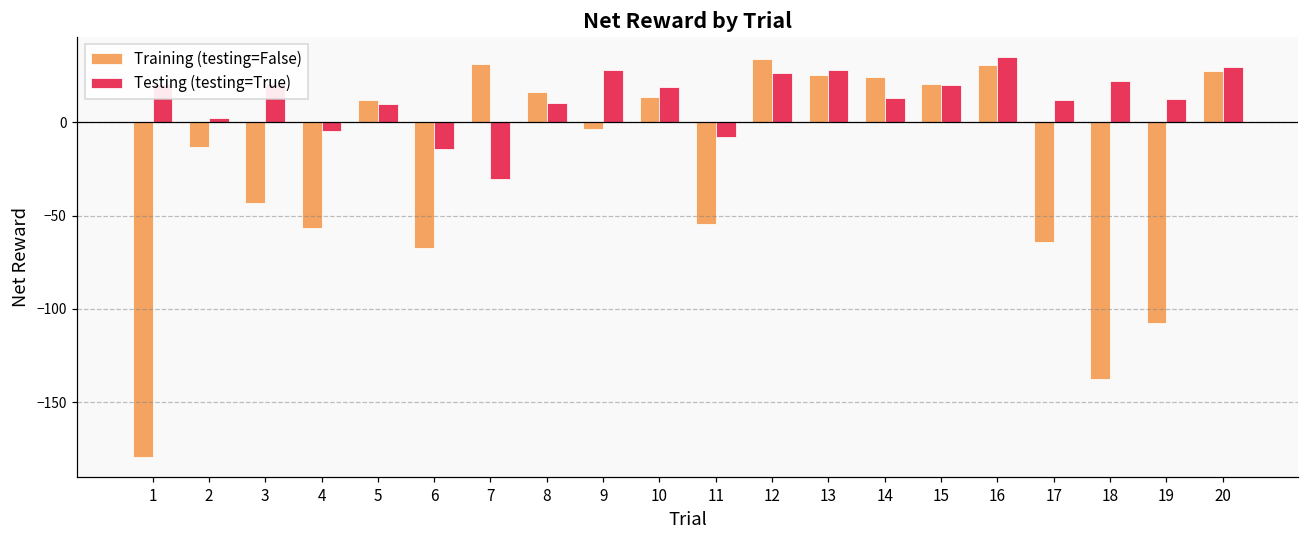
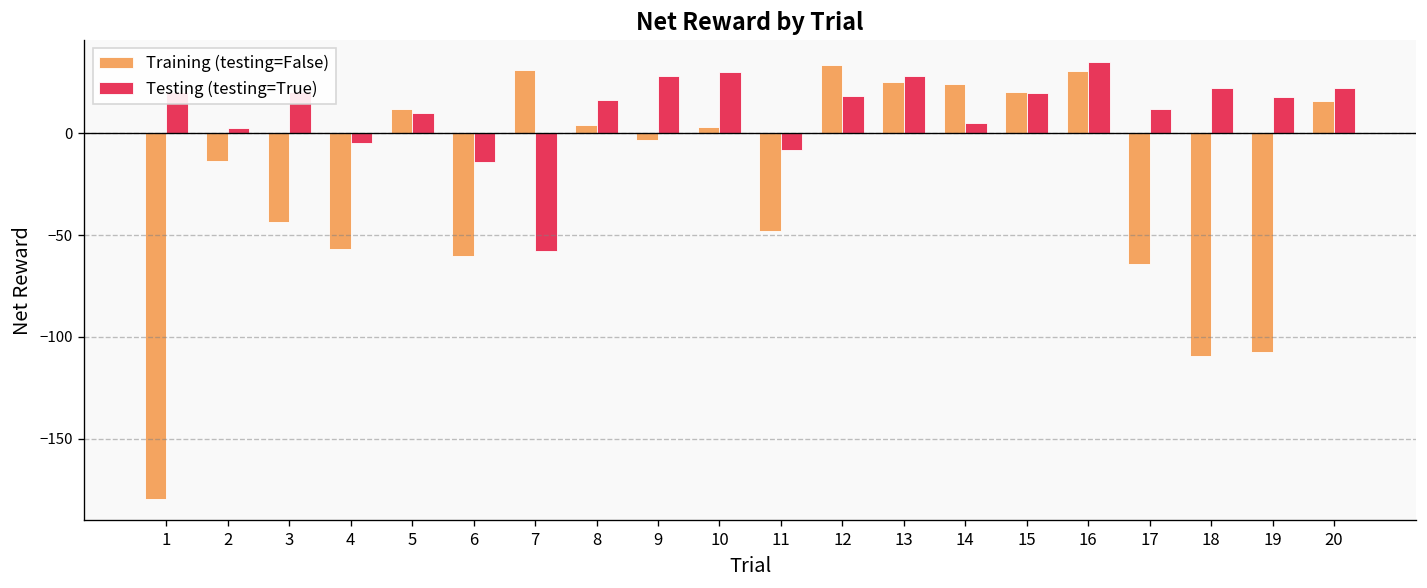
Training (testing=False), 6: -68 -> -60
Testing (testing=True), 7: -30 -> -58
Training (testing=False), 8: 16 -> 4
Testing (testing=True), 8: 10 -> 17
Training (testing=False), 10: 13 -> 3
Testing (testing=True), 10: 19 -> 30
Training (testing=False), 11: -54 -> -48
Testing (testing=True), 12: 27 -> 19
Testing (testing=True), 14: 13 -> 5
Training (testing=False), 18: -138 -> -110
Testing (testing=True), 19: 13 -> 18
Training (testing=False), 20: 28 -> 16
Testing (testing=True), 20: 30 -> 23
